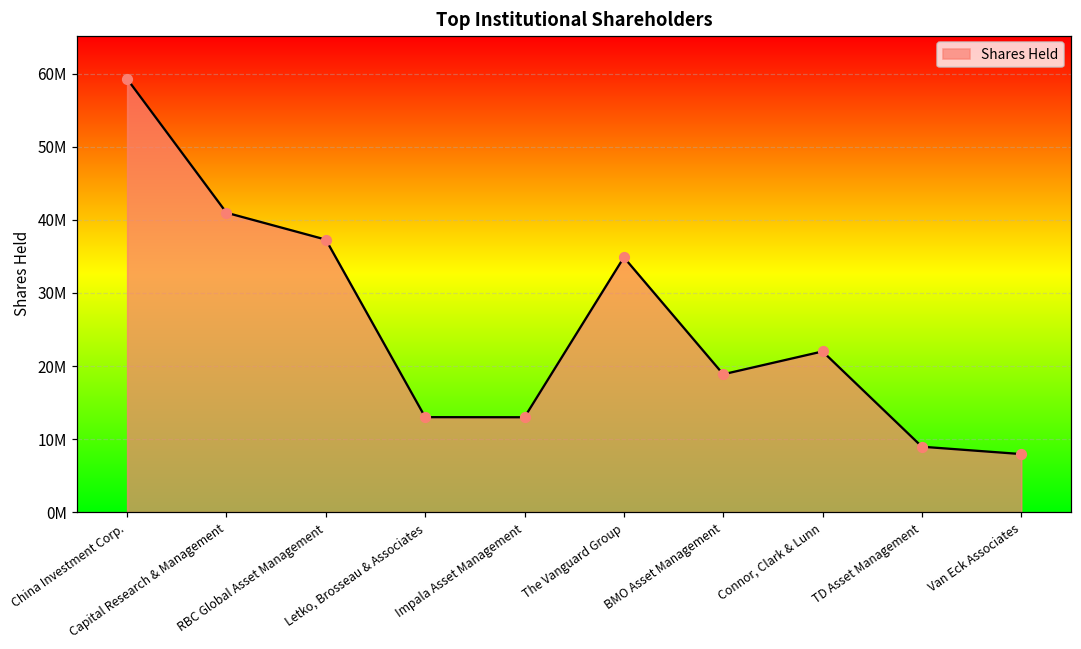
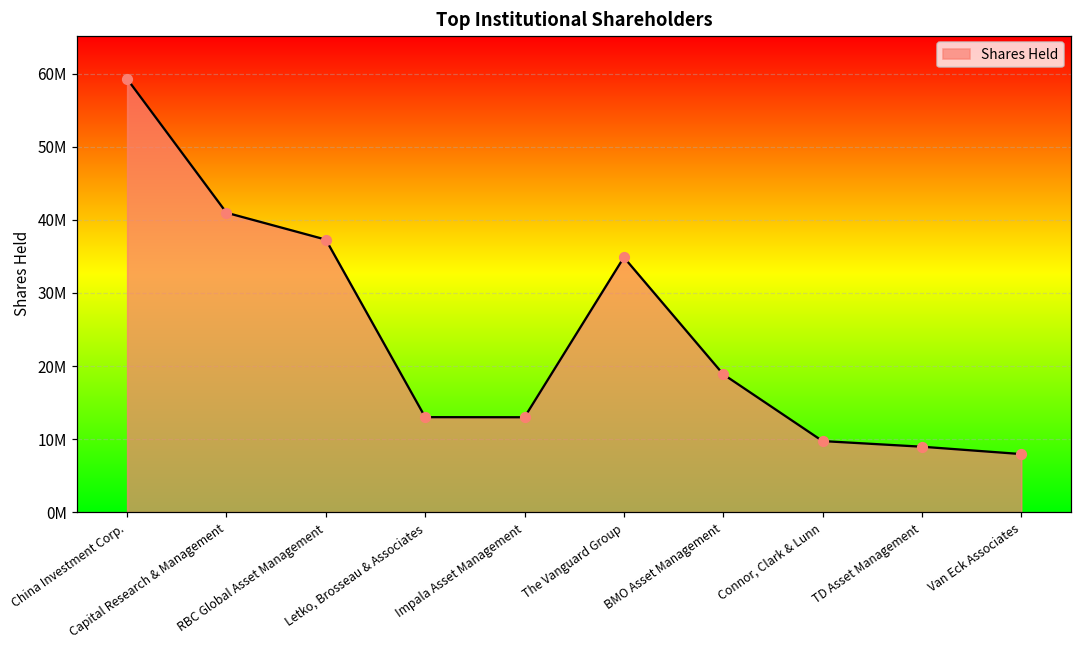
Connor, Clark & Lunn: 22000000 -> 10000000
